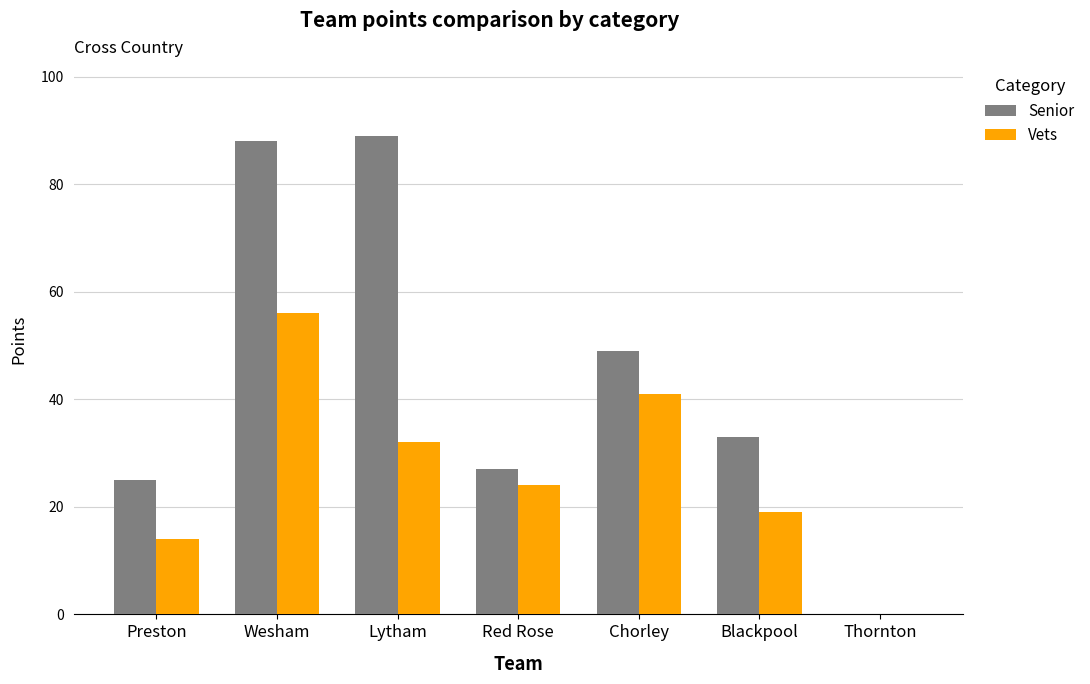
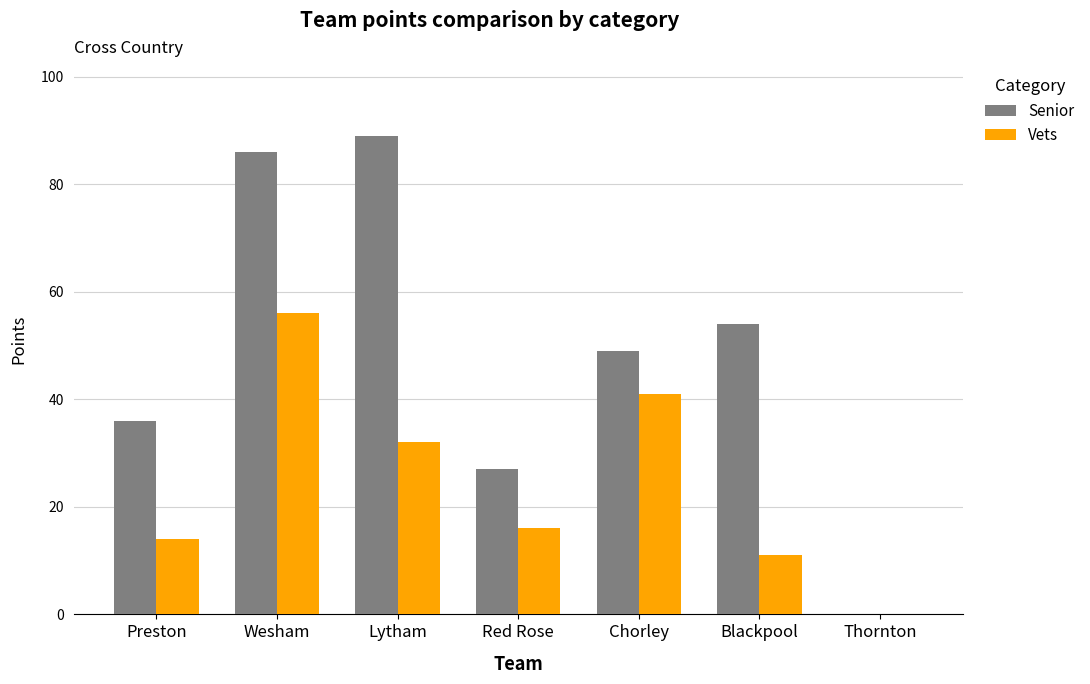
Senior, Preston: 25 -> 36
Senior, Wesham: 88 -> 86
Vets, Red Rose: 24 -> 16
Senior, Blackpool: 33 -> 54
Vets, Blackpool: 19 -> 11
